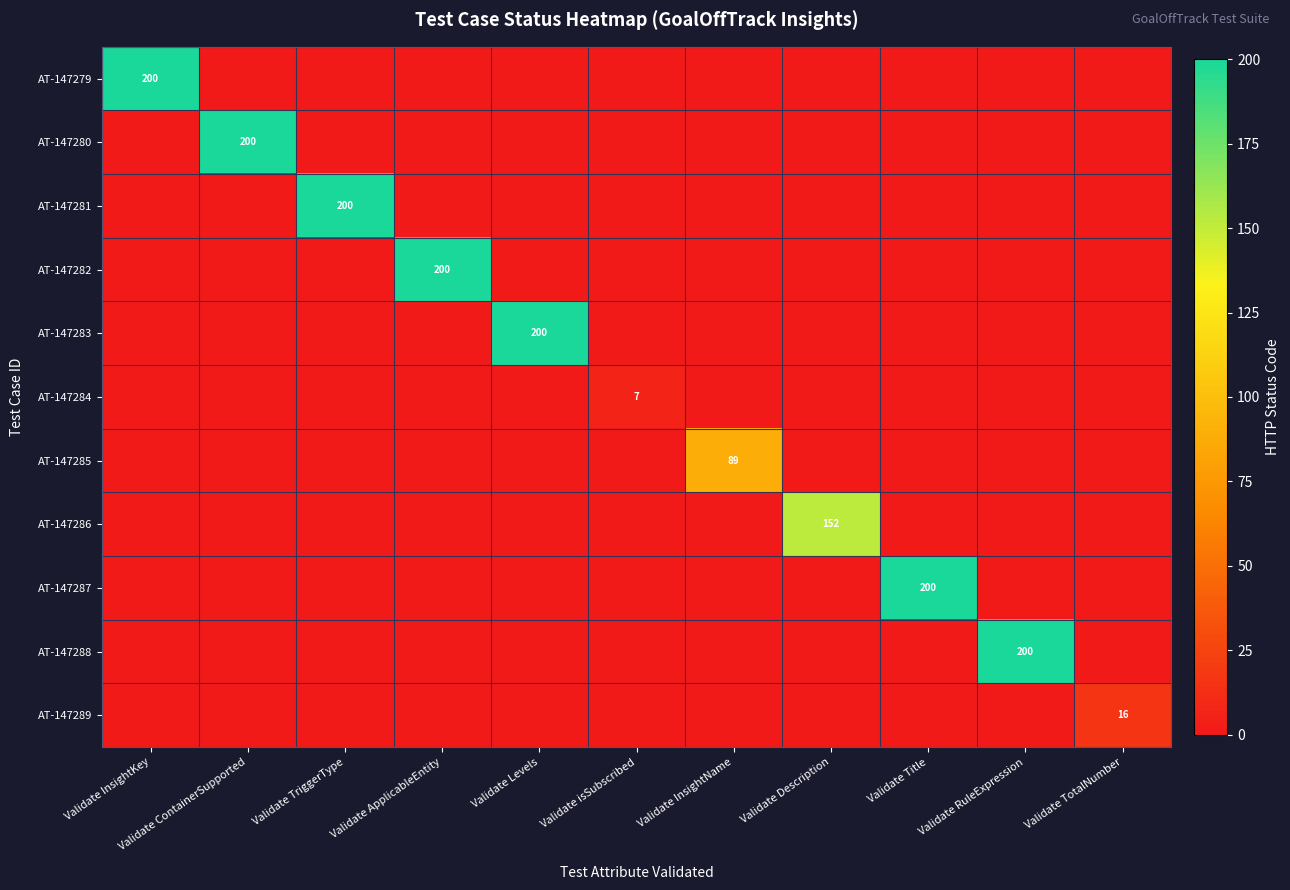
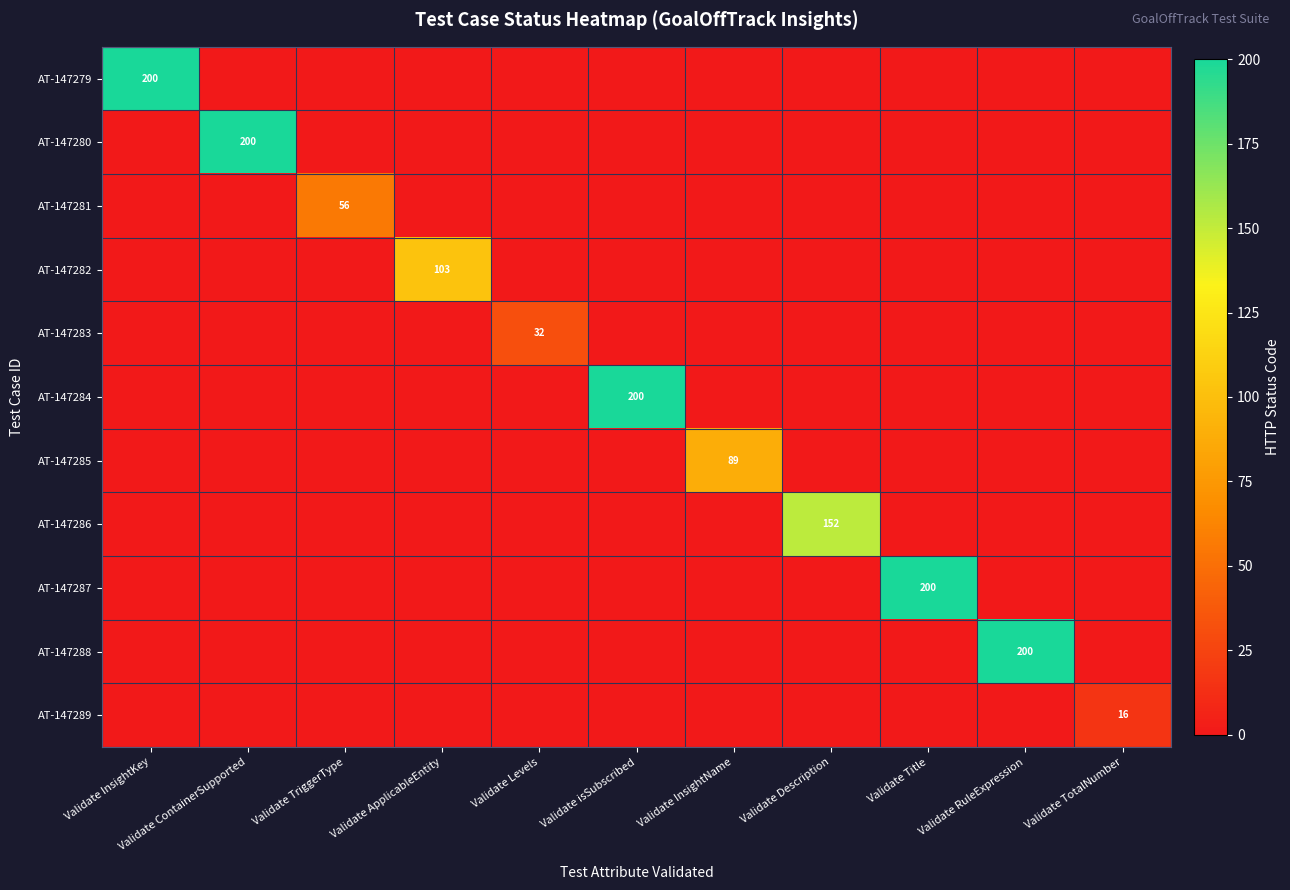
AT-147281, Validate TriggerType: 200 -> 56
AT-147282, Validate ApplicableEntity: 200 -> 103
AT-147283, Validate Levels: 200 -> 32
AT-147284, Validate isSubscribed: 7 -> 200
